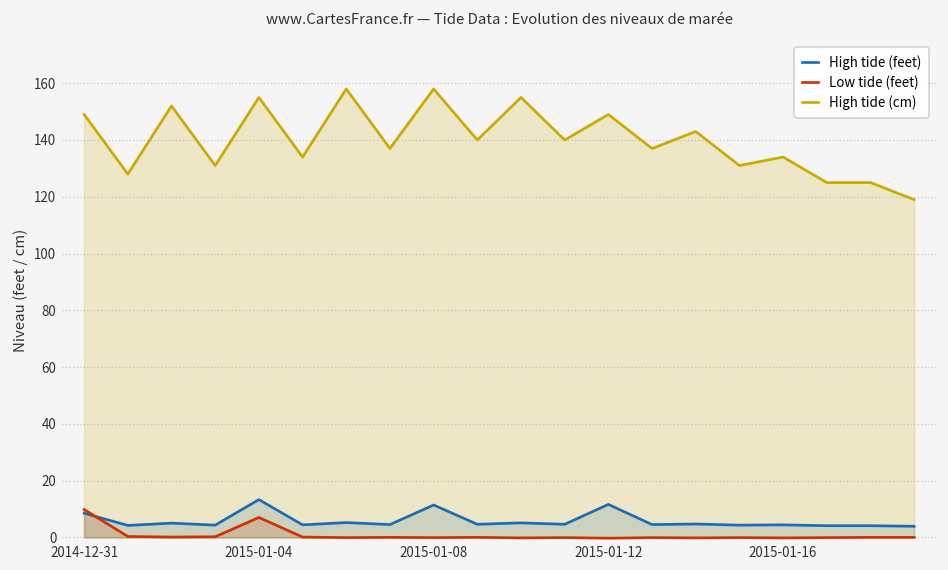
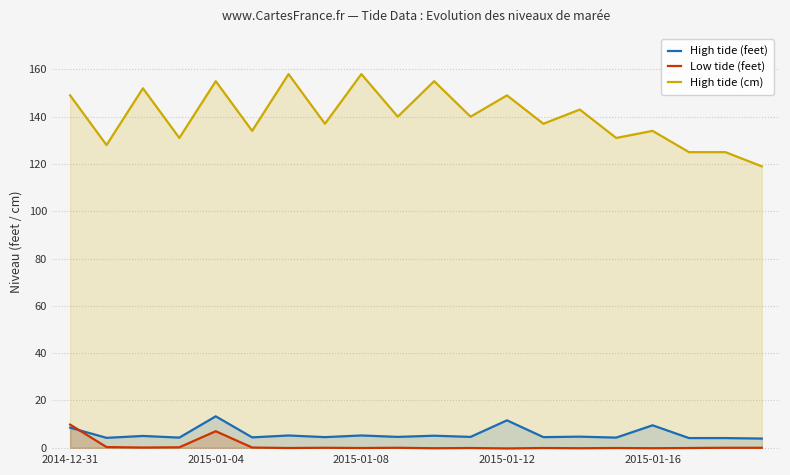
High tide (feet), 2015-01-08: 11 -> 5
High tide (feet), 2015-01-16: 4 -> 10
